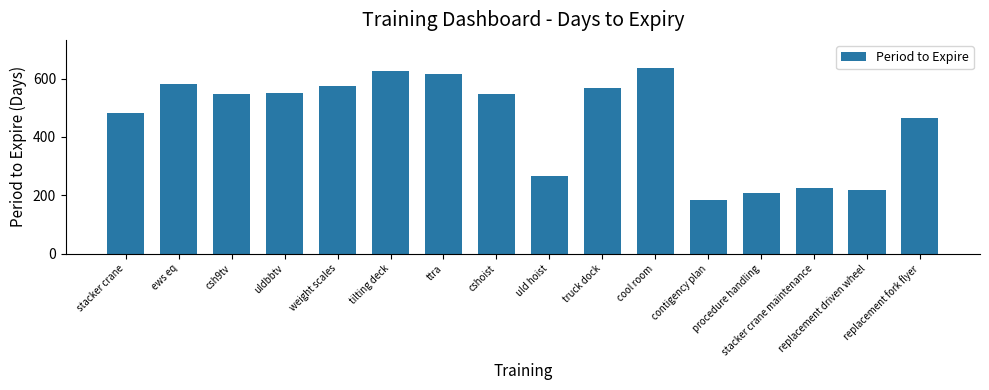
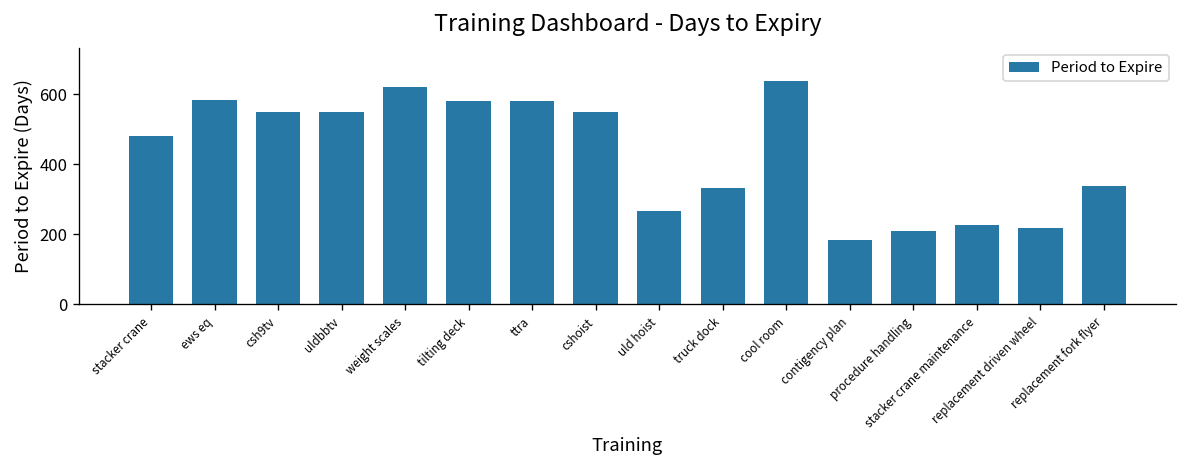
weight scales: 580 -> 620
tilting deck: 630 -> 580
ttra: 620 -> 580
truck dock: 570 -> 330
replacement fork flyer: 470 -> 340
